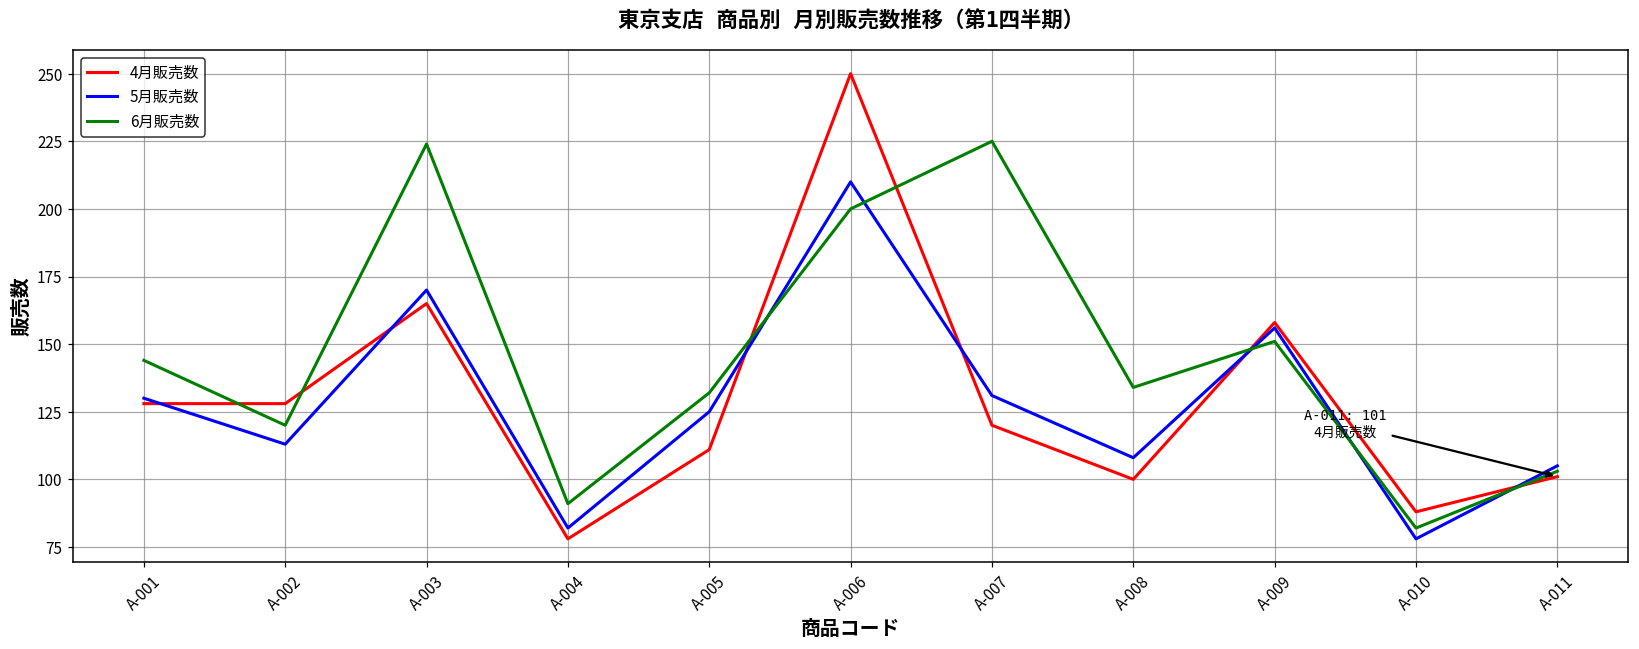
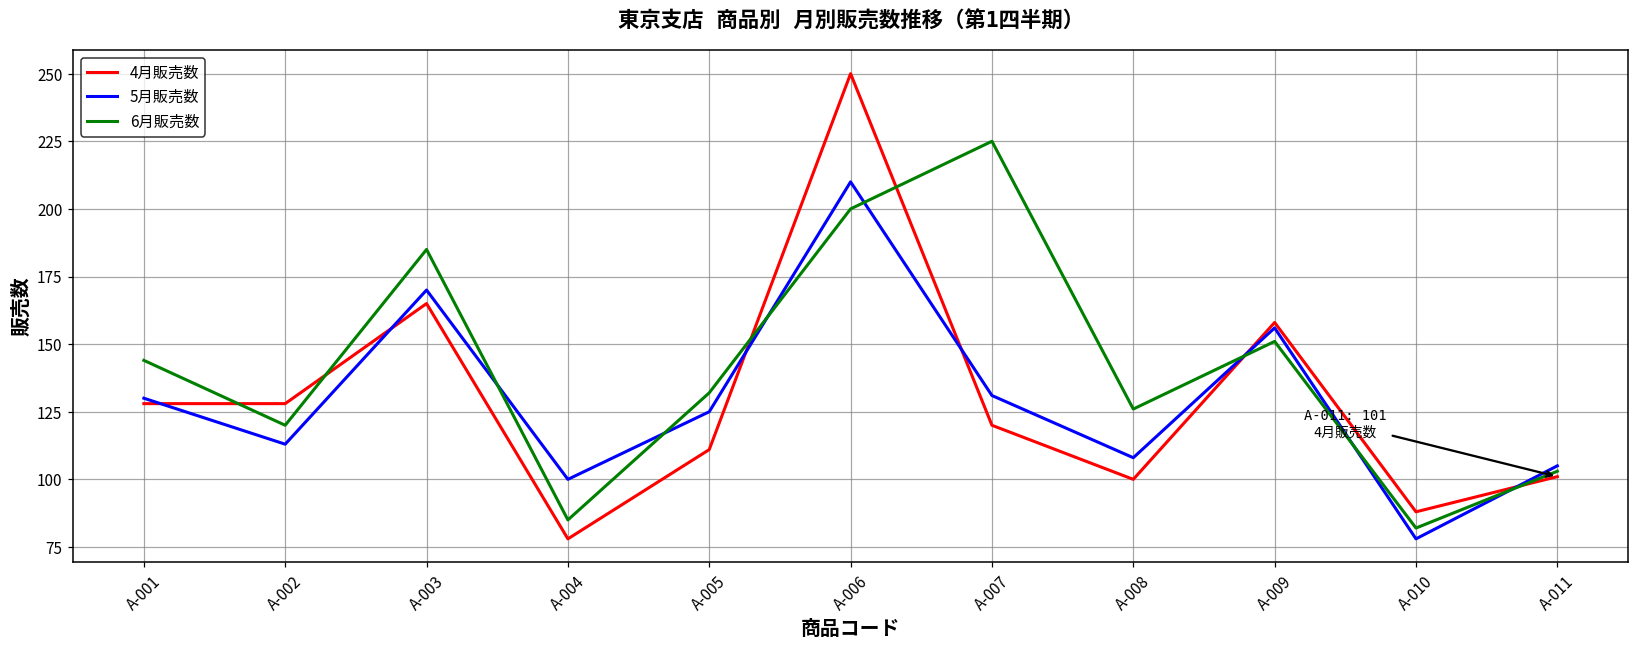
6月販売数, A-003: 224 -> 185
5月販売数, A-004: 82 -> 100
6月販売数, A-004: 91 -> 85
6月販売数, A-008: 134 -> 126
